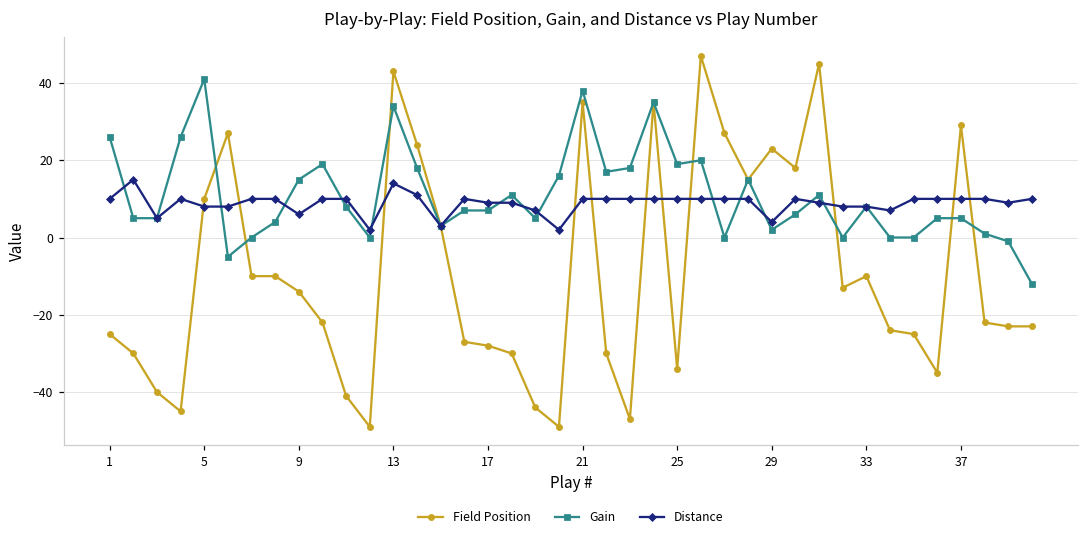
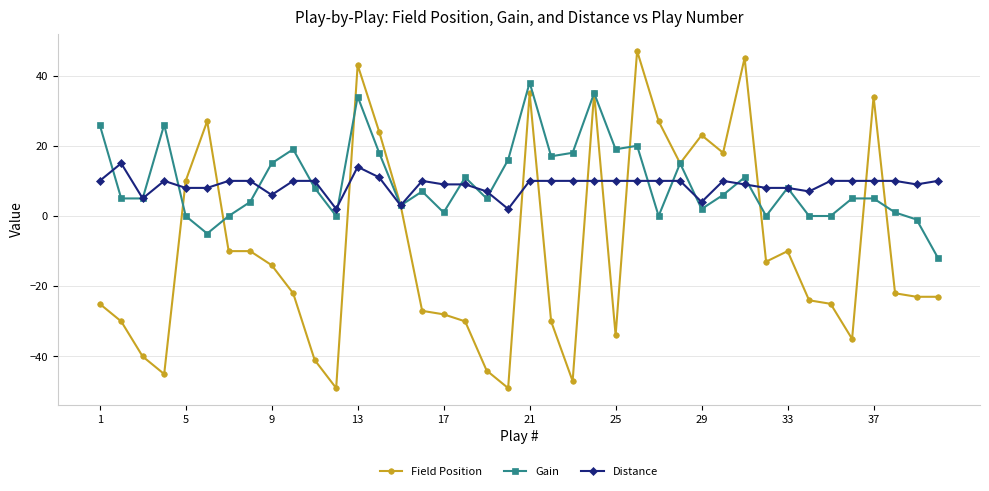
Gain, 5: 41 -> 0
Gain, 17: 7 -> 1
Field Position, 37: 29 -> 34
